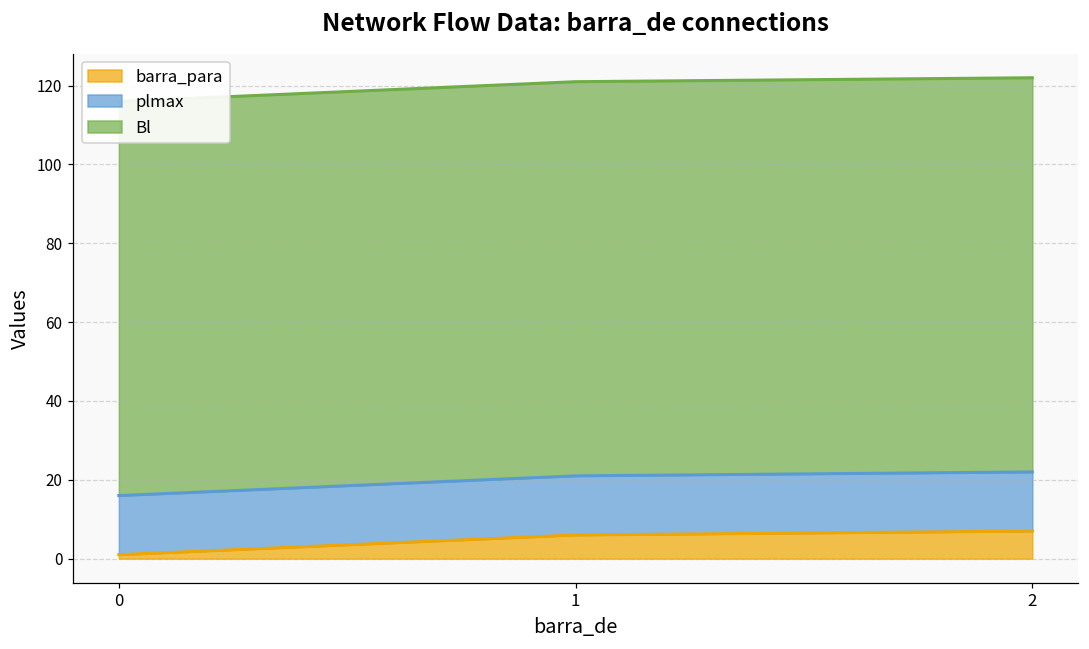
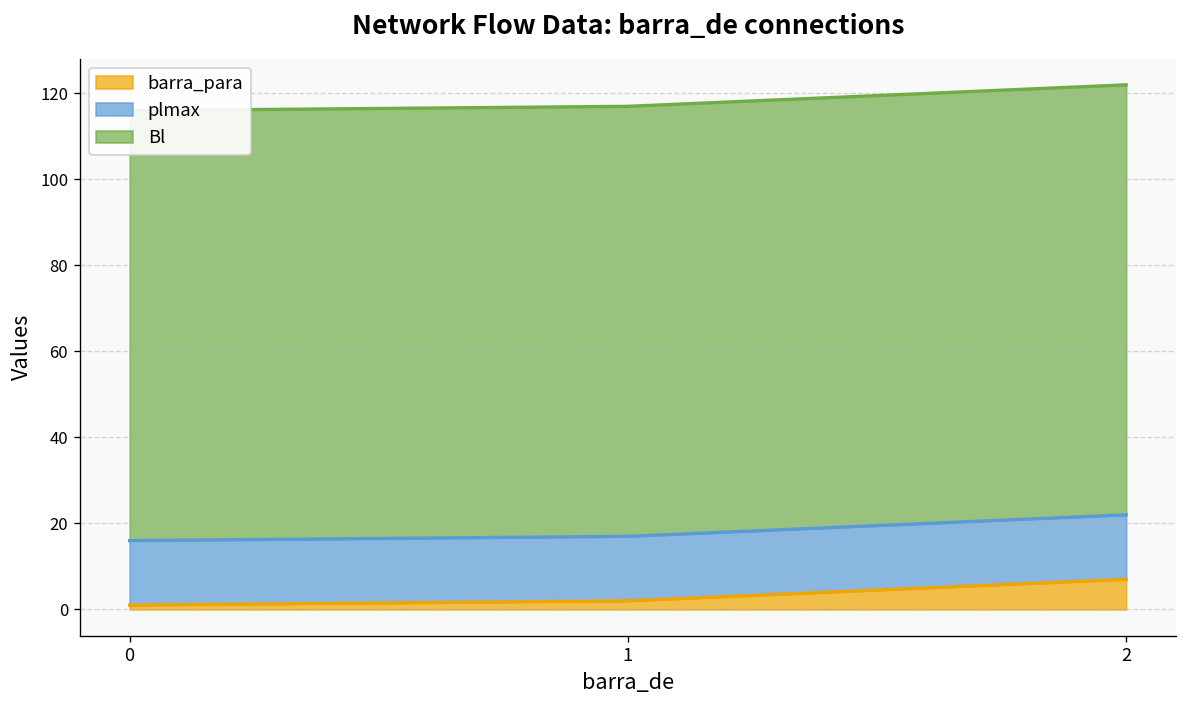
barra_para, 1: 6 -> 2
